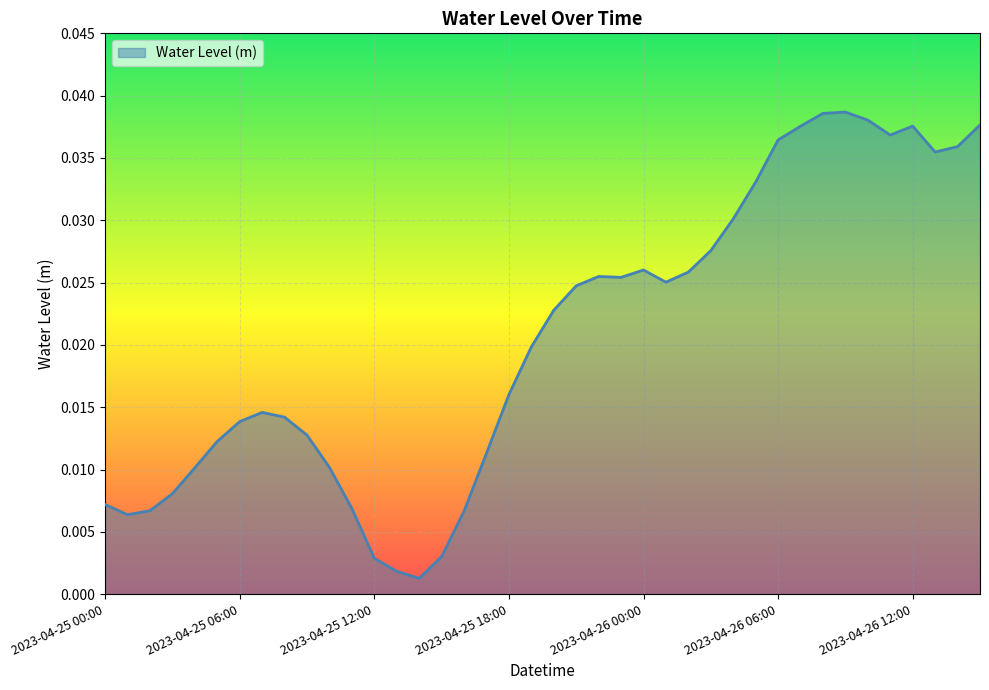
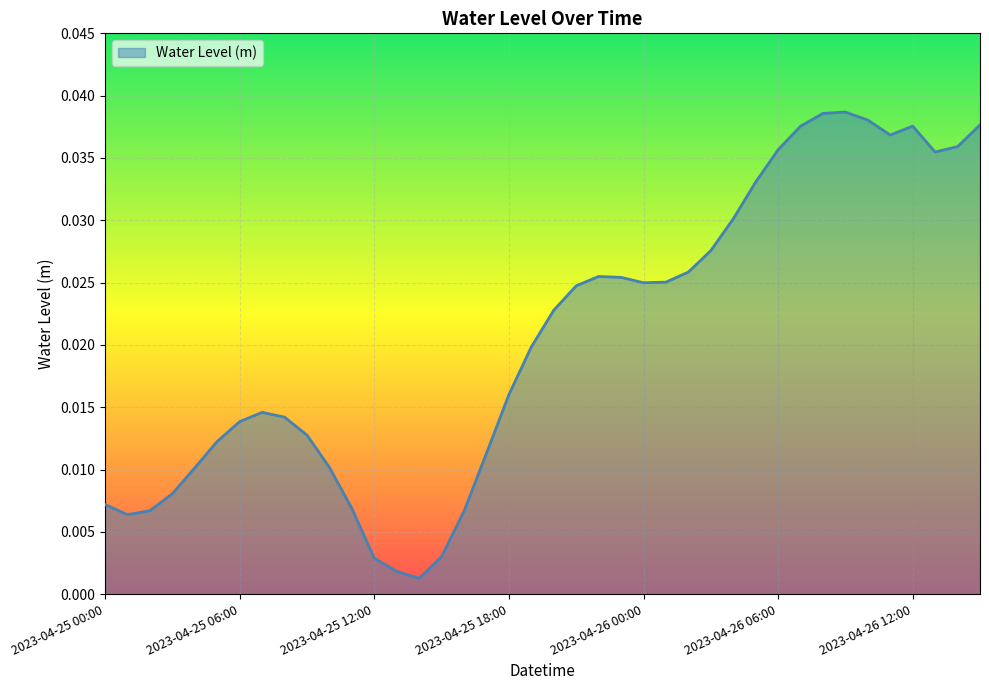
2023-04-26 00:00: 0.0260 -> 0.0250
2023-04-26 06:00: 0.0364 -> 0.0357
